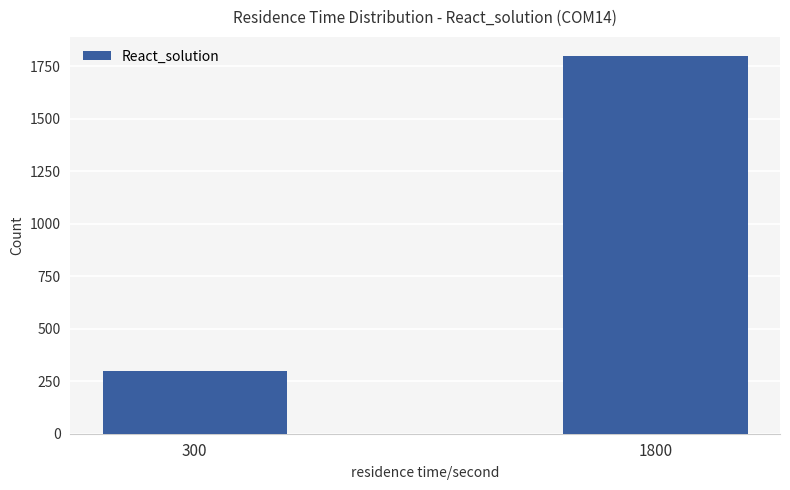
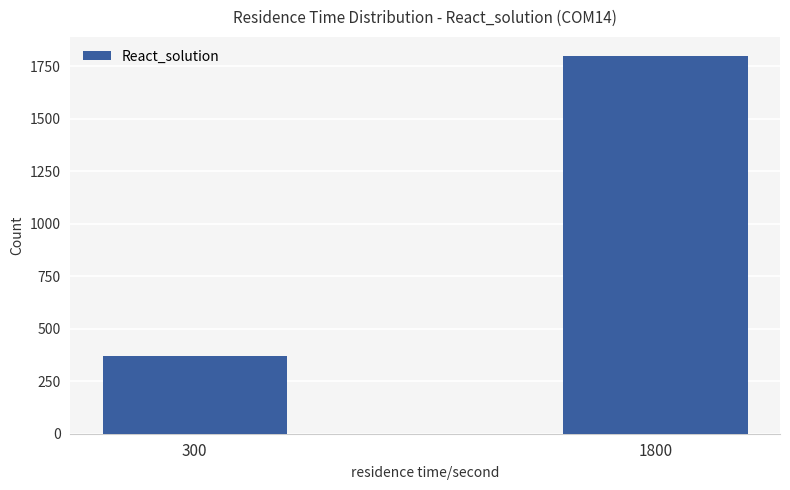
300: 300 -> 370
